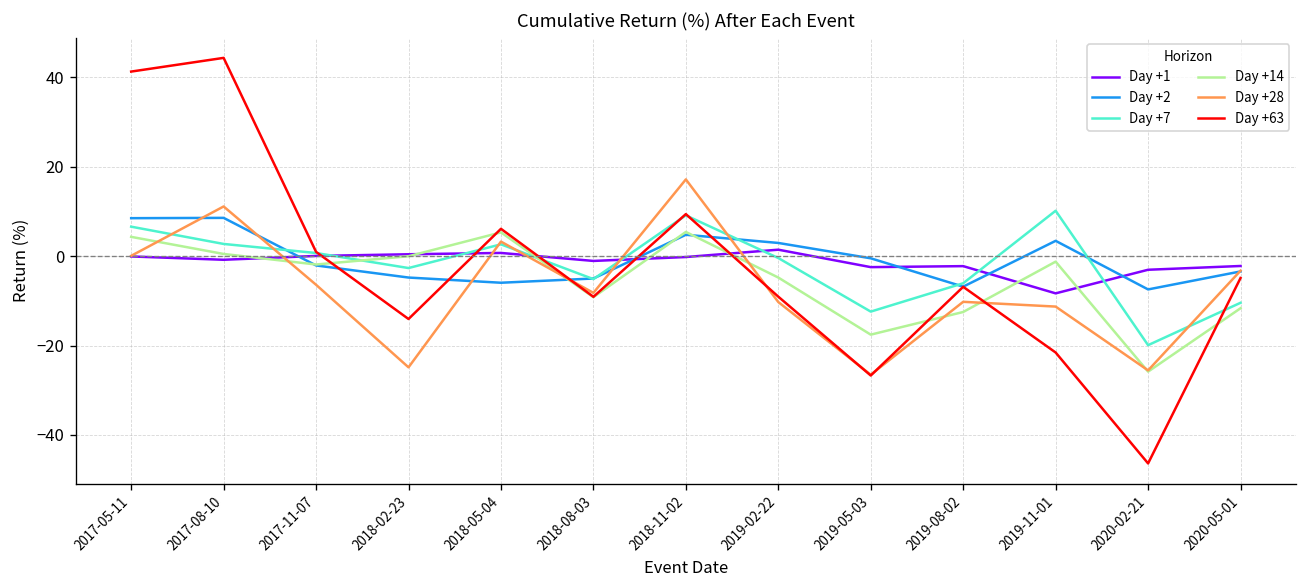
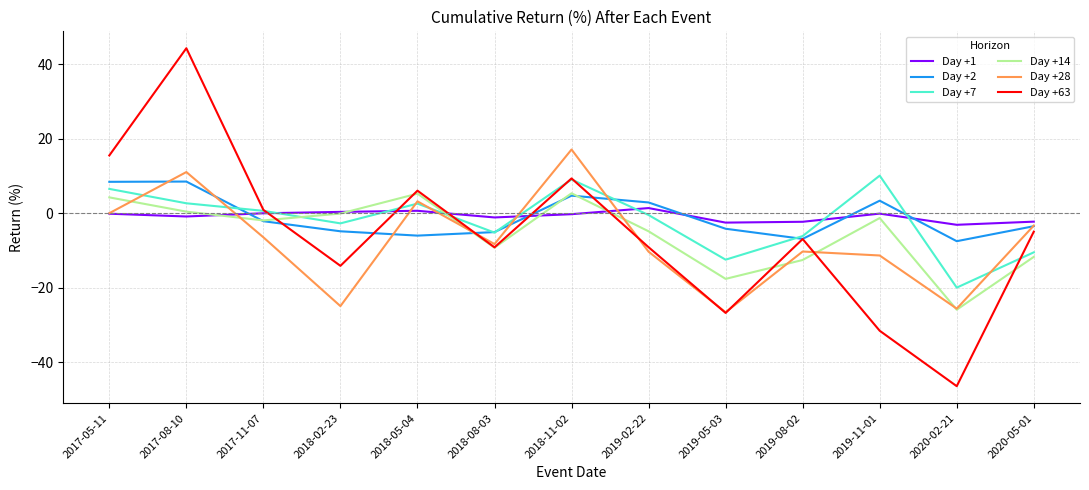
Day +63, 2017-05-11: 41 -> 16
Day +2, 2019-05-03: 0 -> -4
Day +1, 2019-11-01: -8 -> 0
Day +63, 2019-11-01: -22 -> -31
